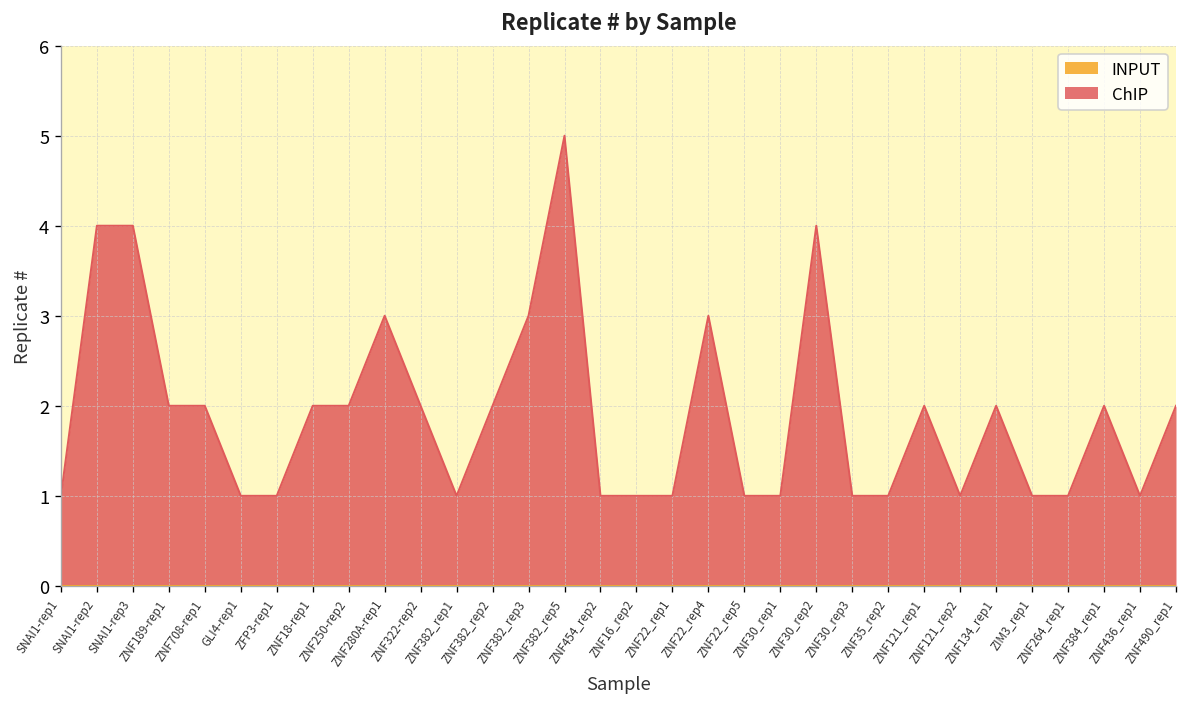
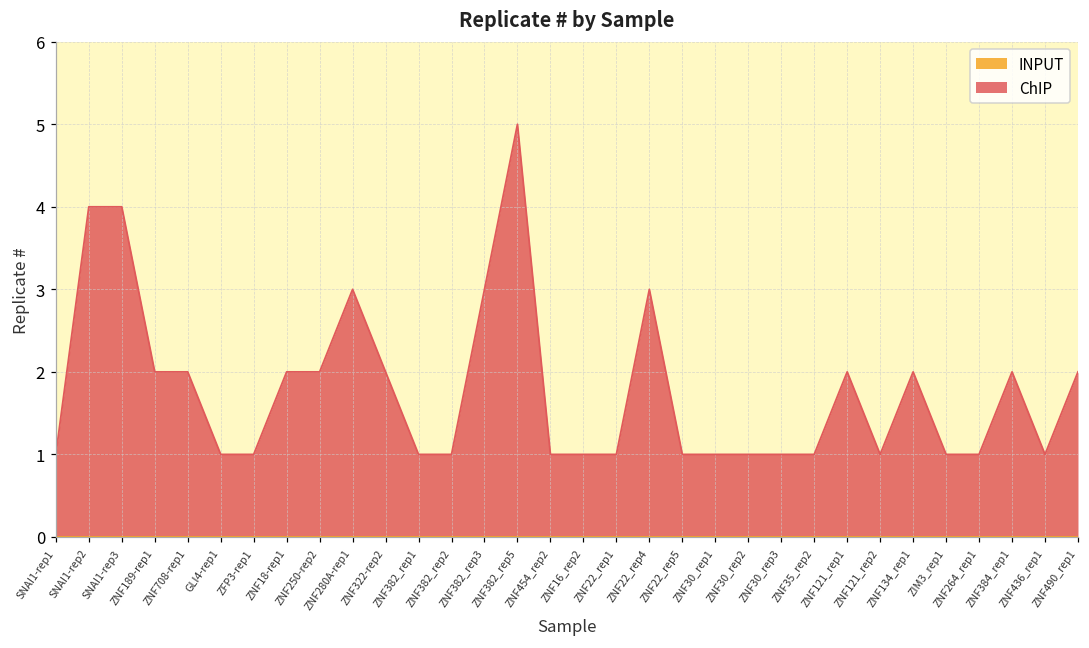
ChIP, ZNF382_rep2: 2 -> 1
ChIP, ZNF30_rep2: 4 -> 1
